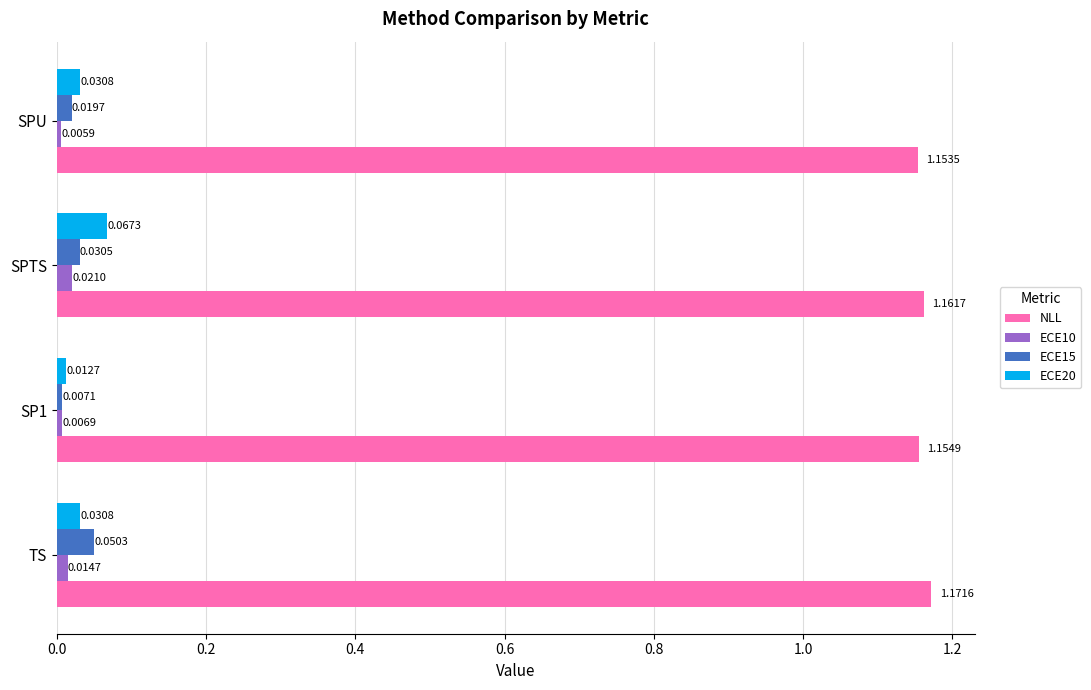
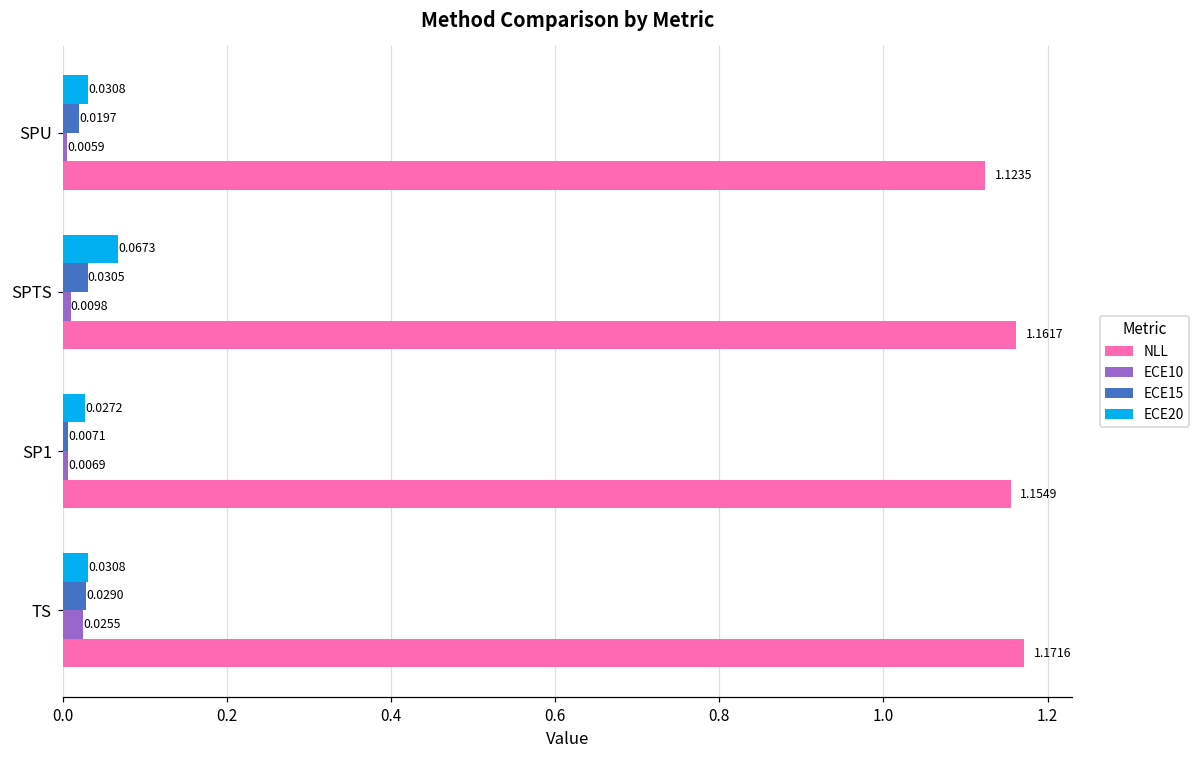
NLL, SPU: 1.1535 -> 1.1235
ECE10, SPTS: 0.0210 -> 0.0098
ECE20, SP1: 0.0127 -> 0.0272
ECE15, TS: 0.0503 -> 0.0290
ECE10, TS: 0.0147 -> 0.0255
